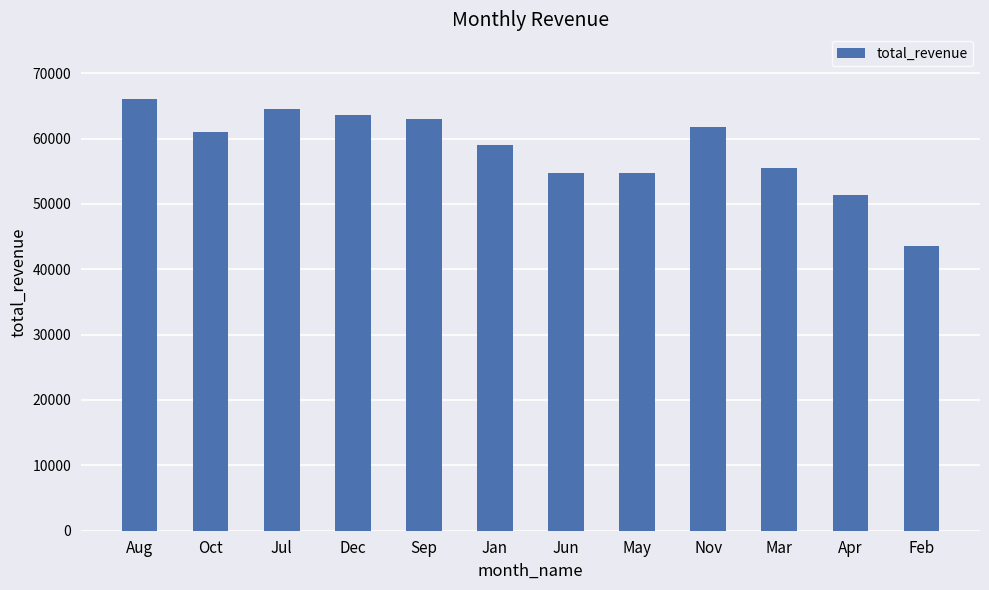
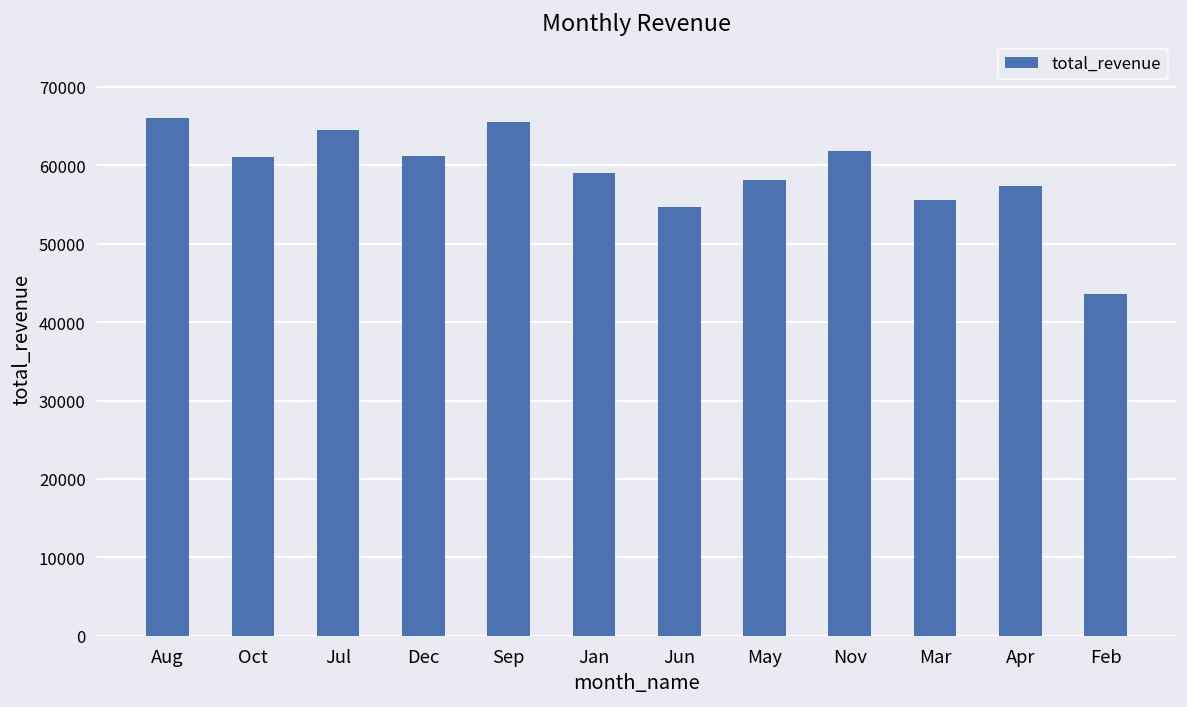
Dec: 64000 -> 61000
Sep: 63000 -> 65000
May: 55000 -> 58000
Apr: 51000 -> 57000
